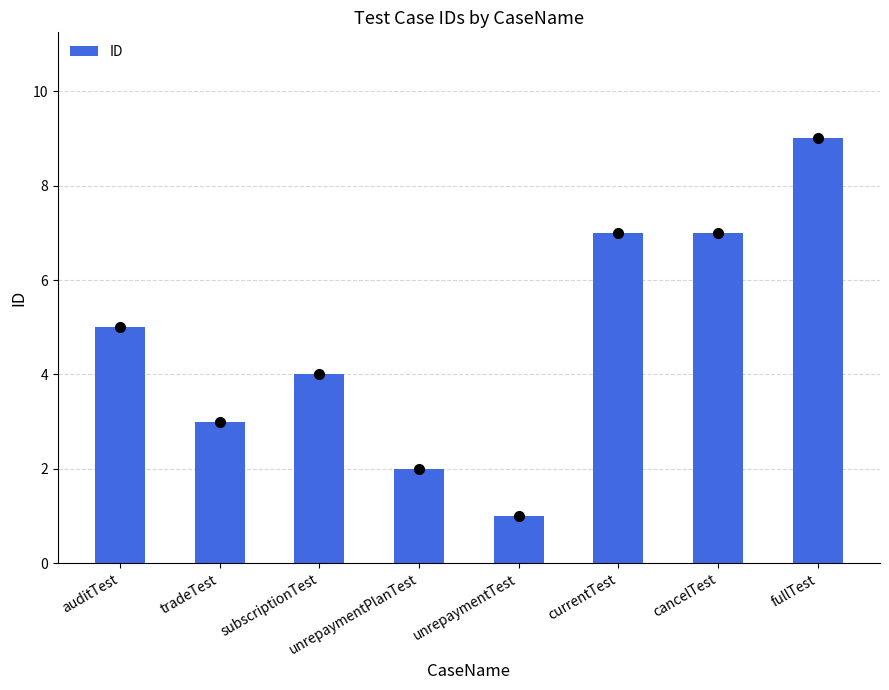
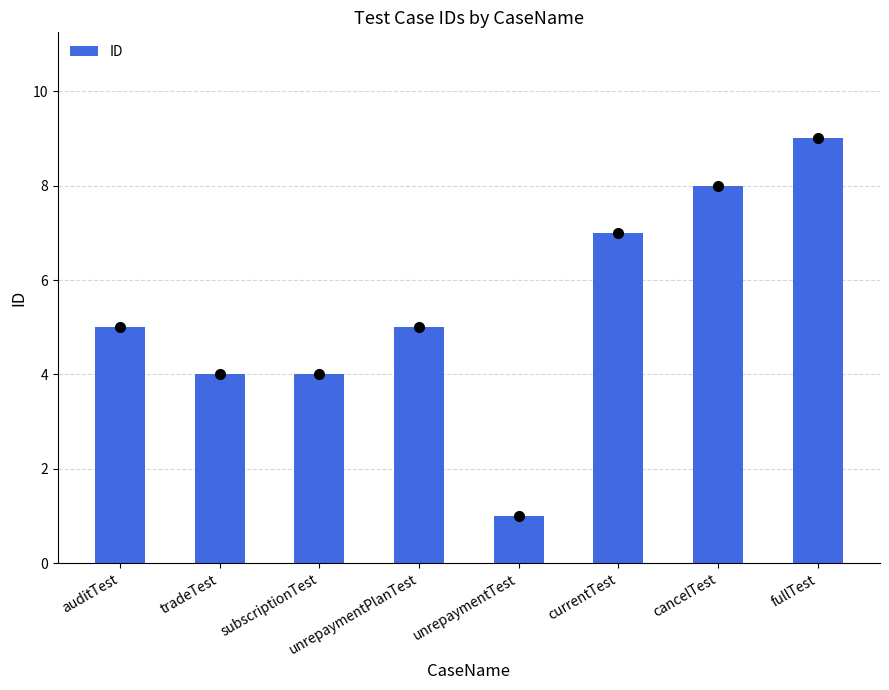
ID, tradeTest: 3 -> 4
ID, unrepaymentPlanTest: 2 -> 5
ID, cancelTest: 7 -> 8
